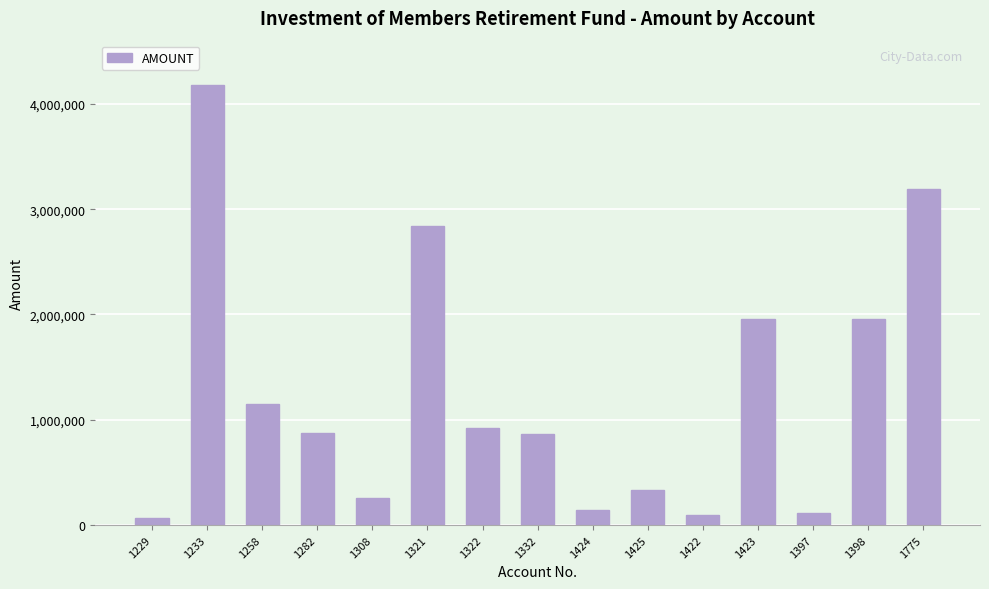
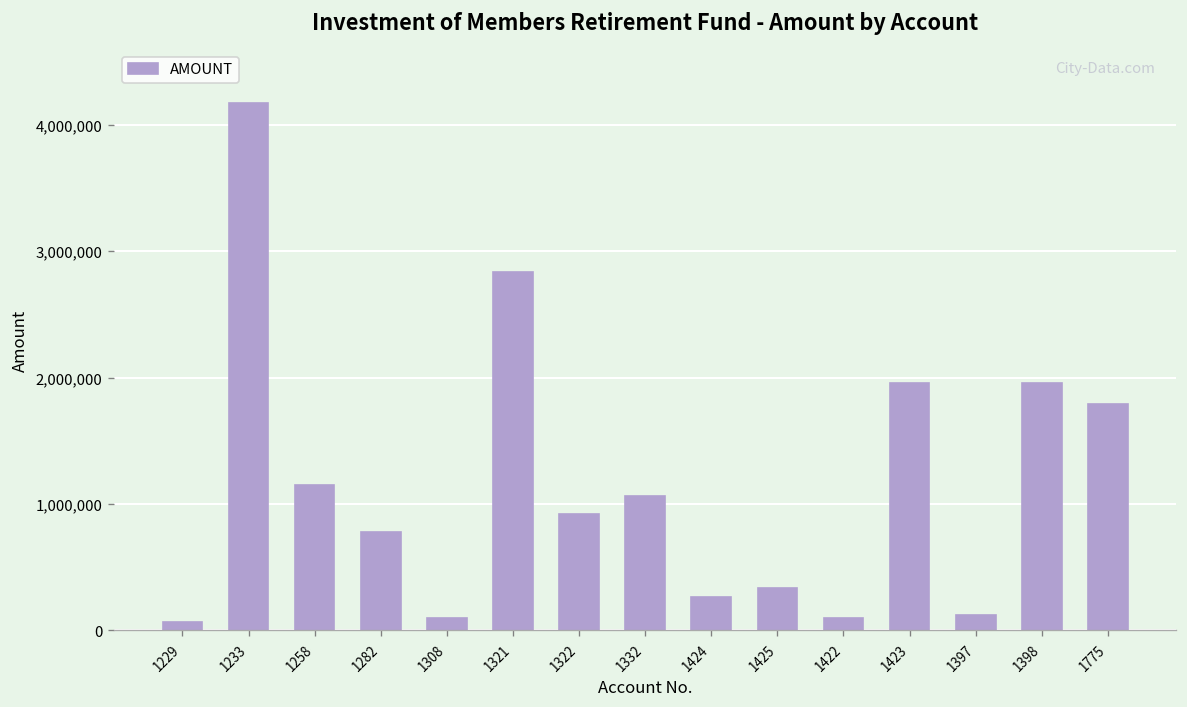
1282: 880,000 -> 780,000
1308: 250,000 -> 100,000
1332: 860,000 -> 1,060,000
1424: 150,000 -> 260,000
1775: 3,190,000 -> 1,790,000
